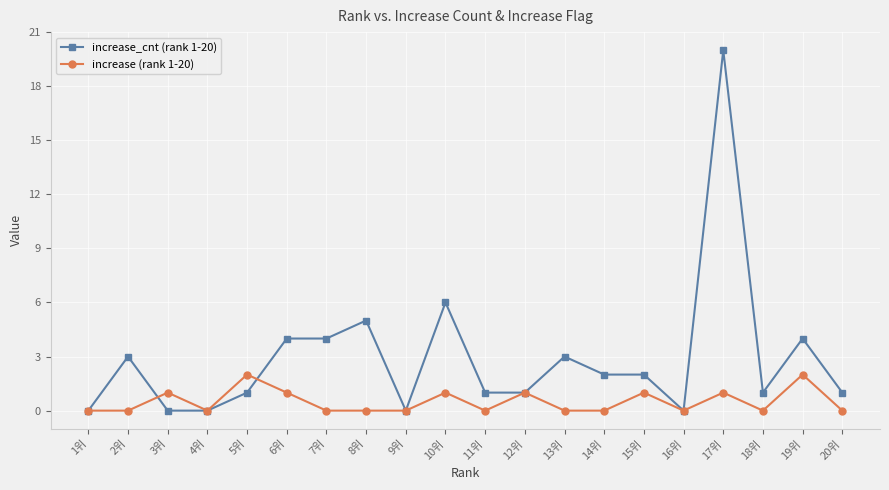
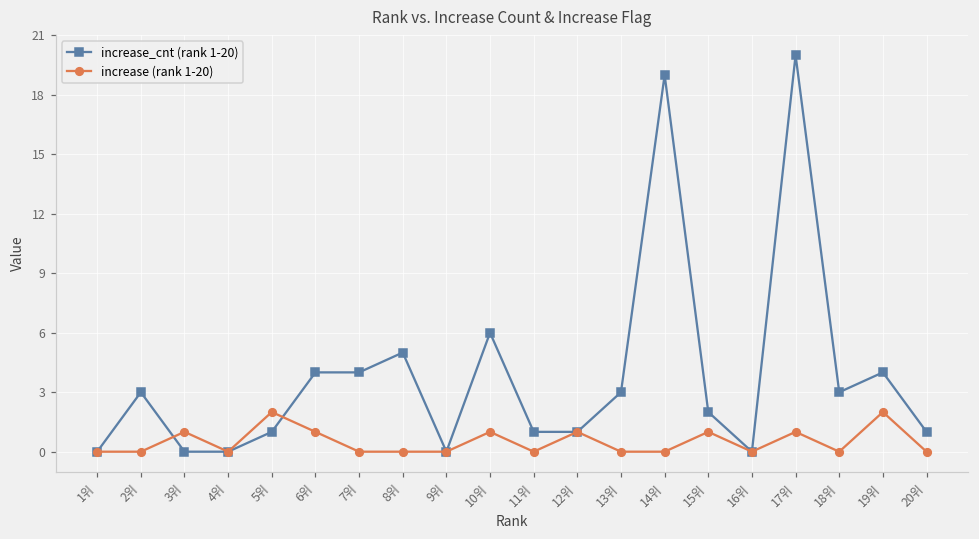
increase_cnt (rank 1-20), 14위: 2 -> 19
increase_cnt (rank 1-20), 18위: 1 -> 3
